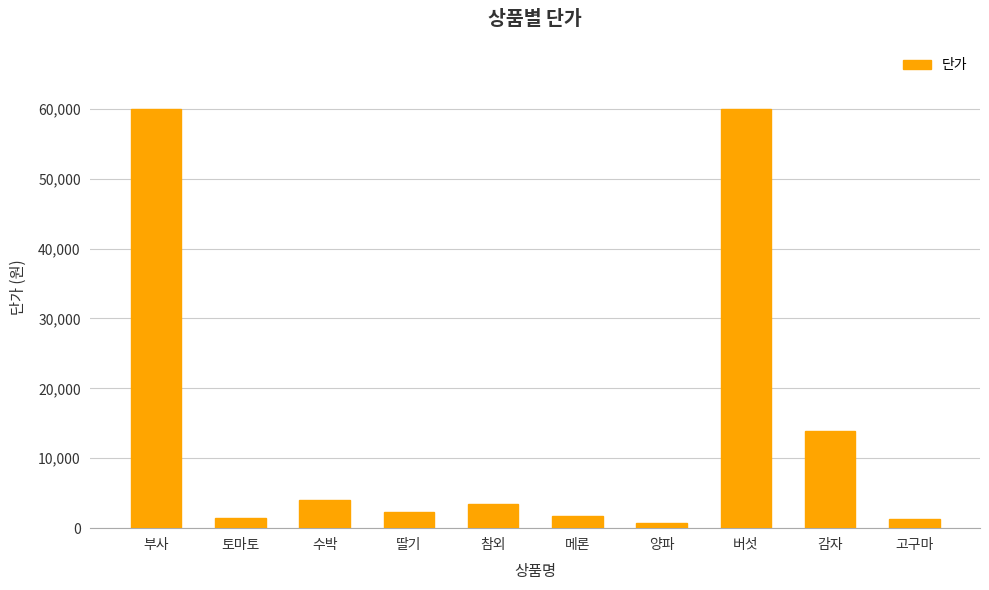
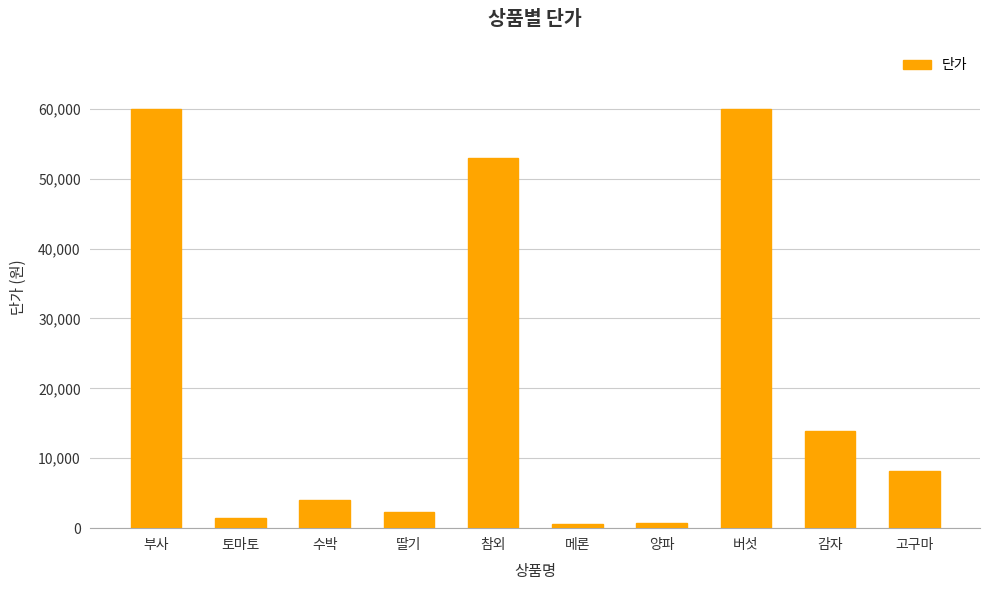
참외: 3,000 -> 53,000
메론: 2,000 -> 1,000
고구마: 1,000 -> 8,000
